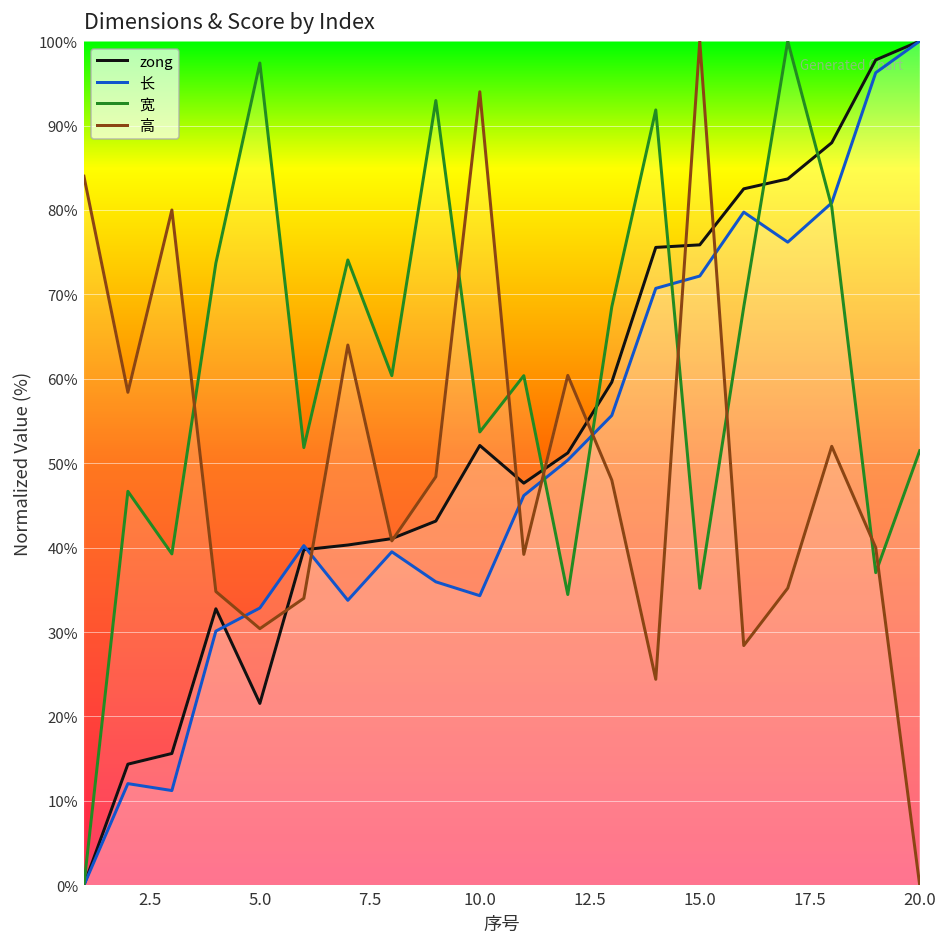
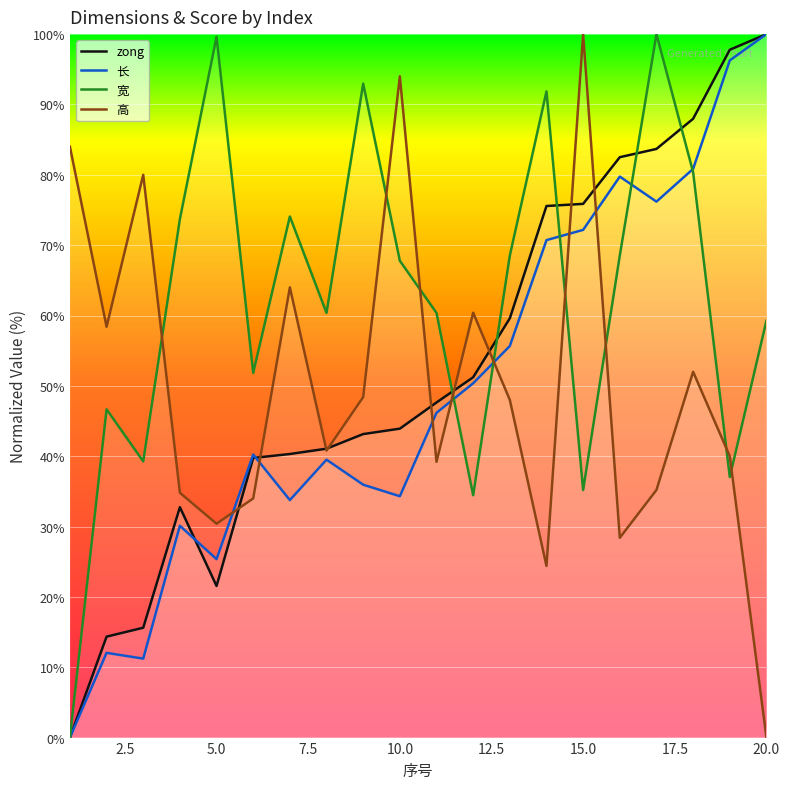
长, 5.0: 33% -> 25%
宽, 5.0: 97% -> 100%
zong, 10.0: 52% -> 44%
宽, 10.0: 54% -> 68%
宽, 20.0: 51% -> 59%
